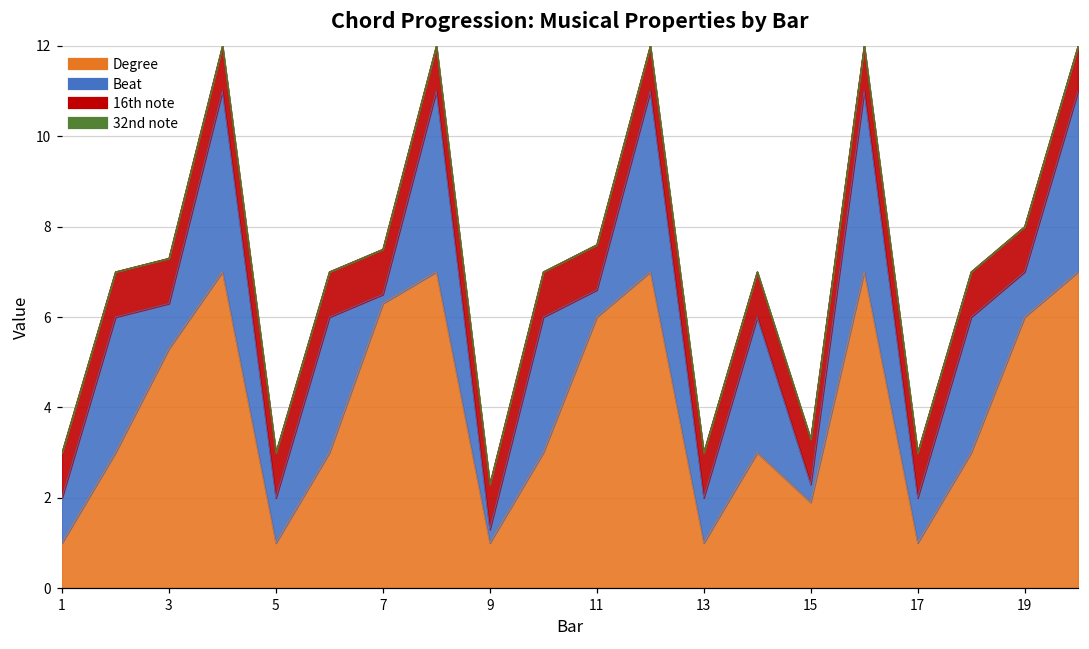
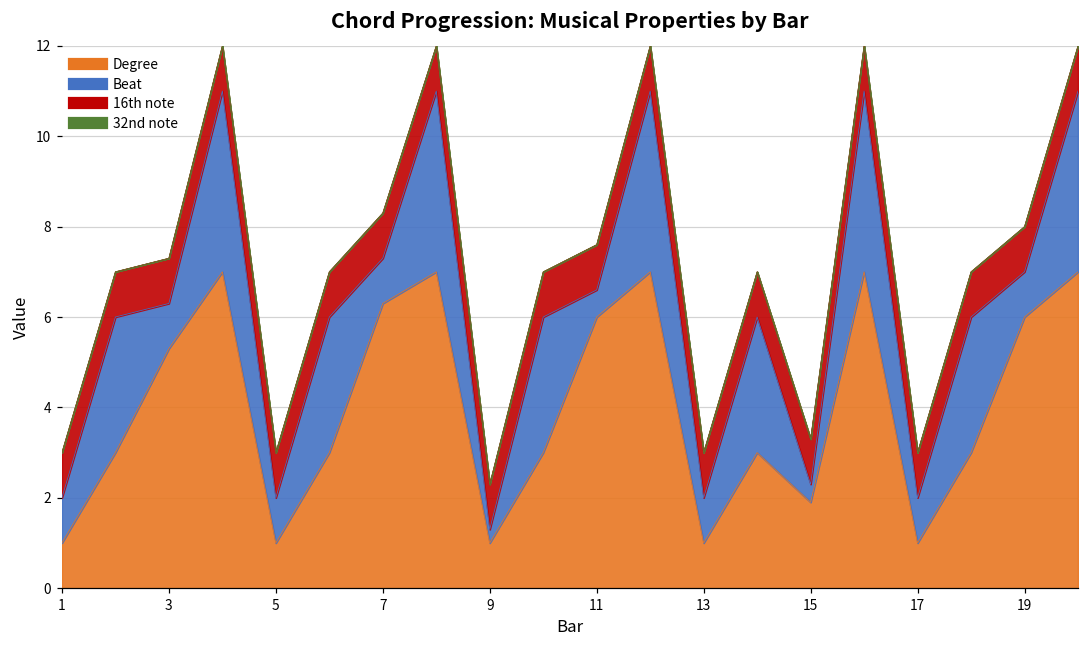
Beat, 7: 0.2 -> 1.0
